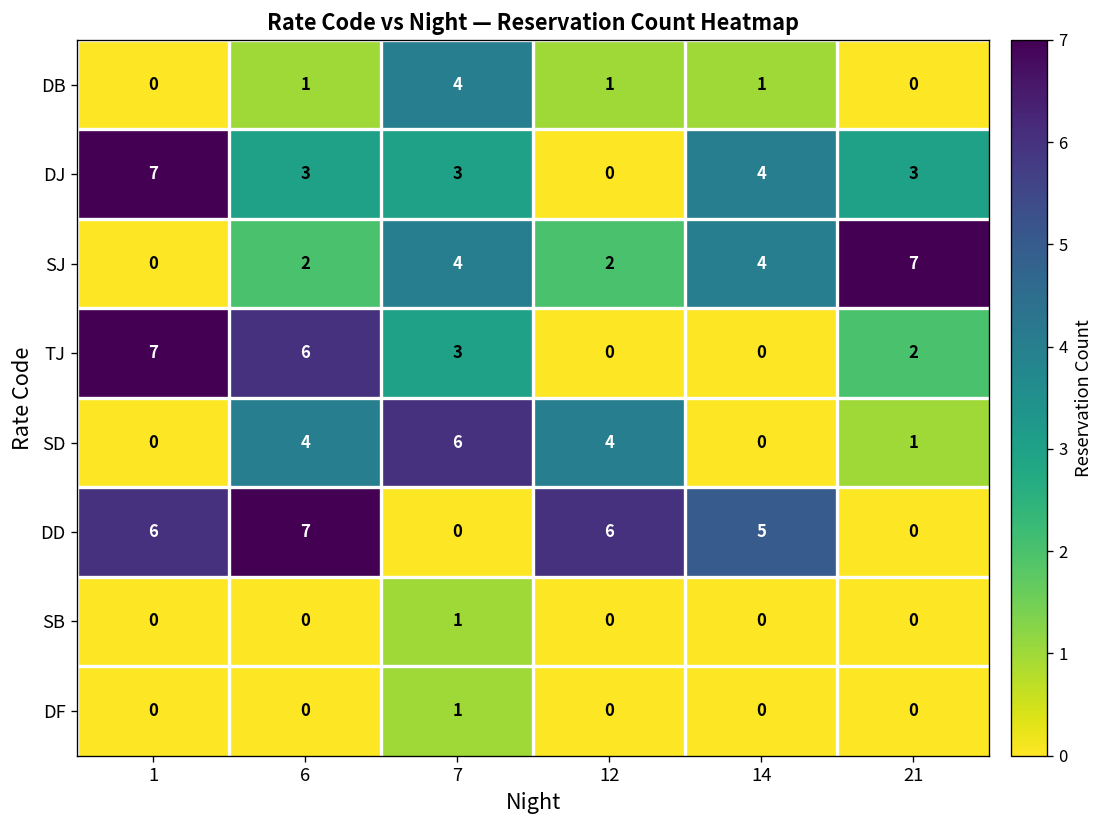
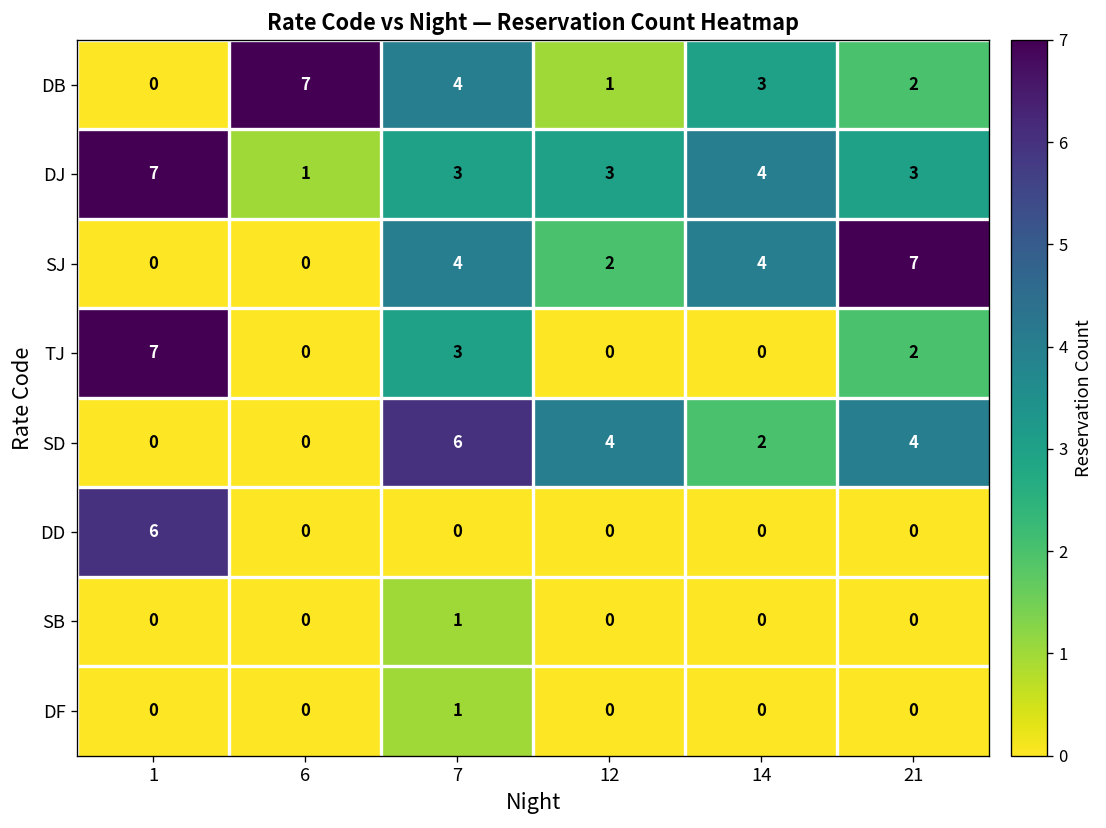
DB, 6: 1 -> 7
DB, 14: 1 -> 3
DB, 21: 0 -> 2
DJ, 6: 3 -> 1
DJ, 12: 0 -> 3
SJ, 6: 2 -> 0
TJ, 6: 6 -> 0
SD, 6: 4 -> 0
SD, 14: 0 -> 2
SD, 21: 1 -> 4
DD, 6: 7 -> 0
DD, 12: 6 -> 0
DD, 14: 5 -> 0
